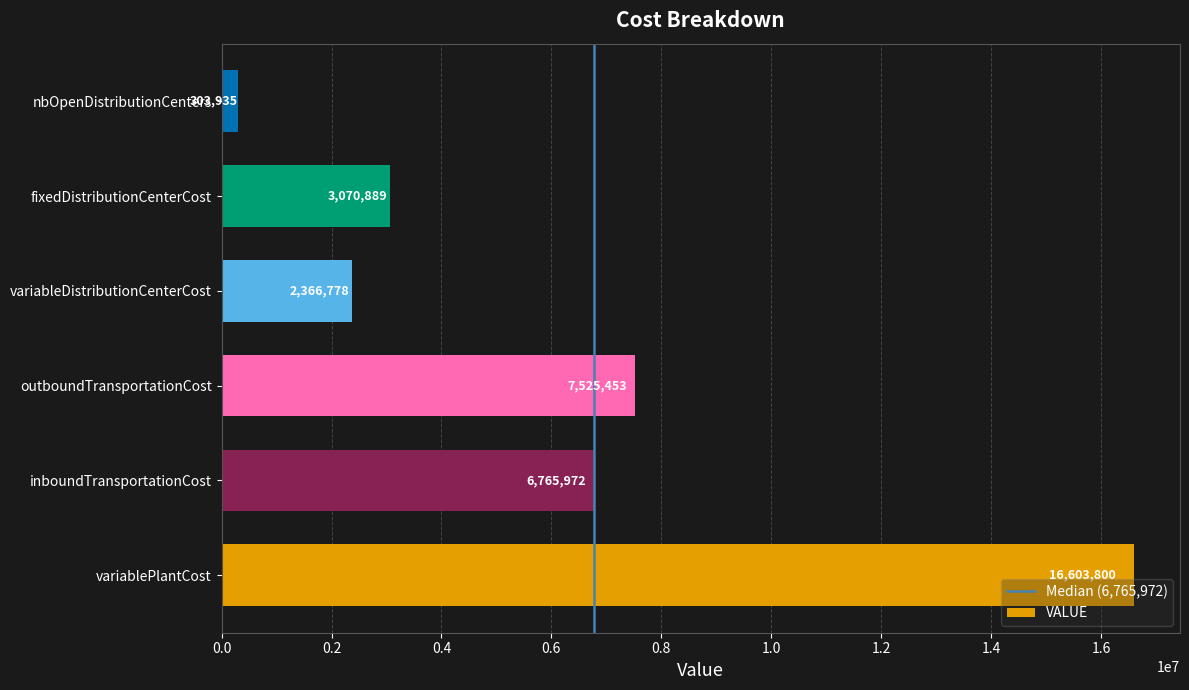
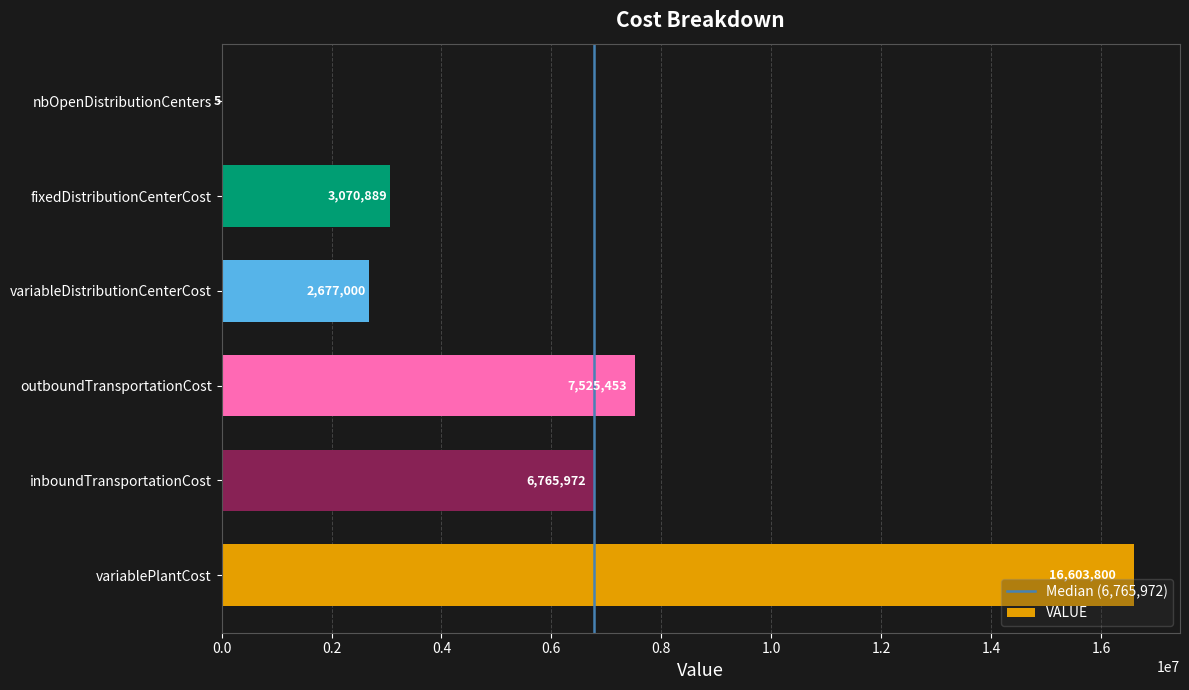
nbOpenDistributionCenters: 303,935 -> 5
variableDistributionCenterCost: 2,366,778 -> 2,677,000
